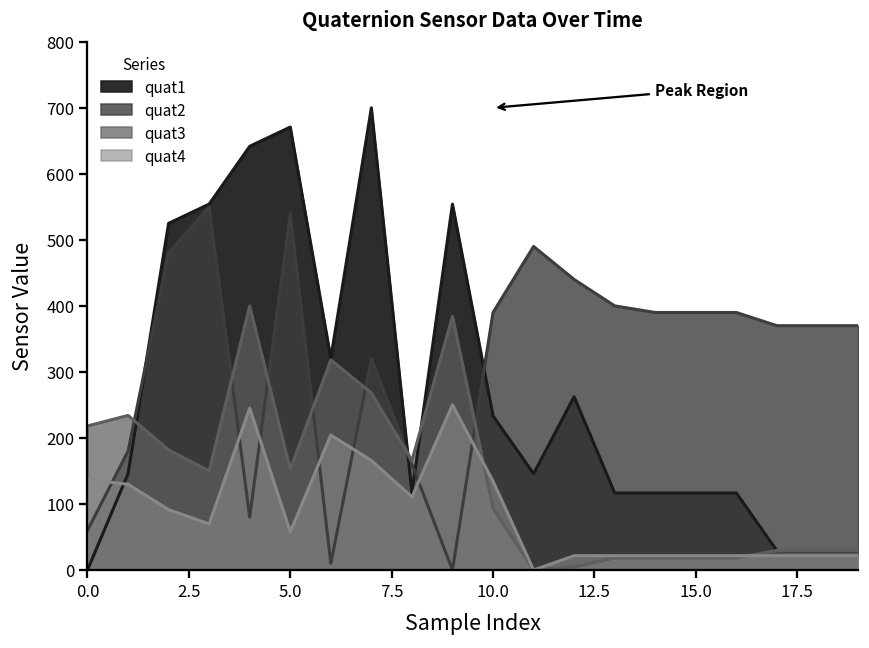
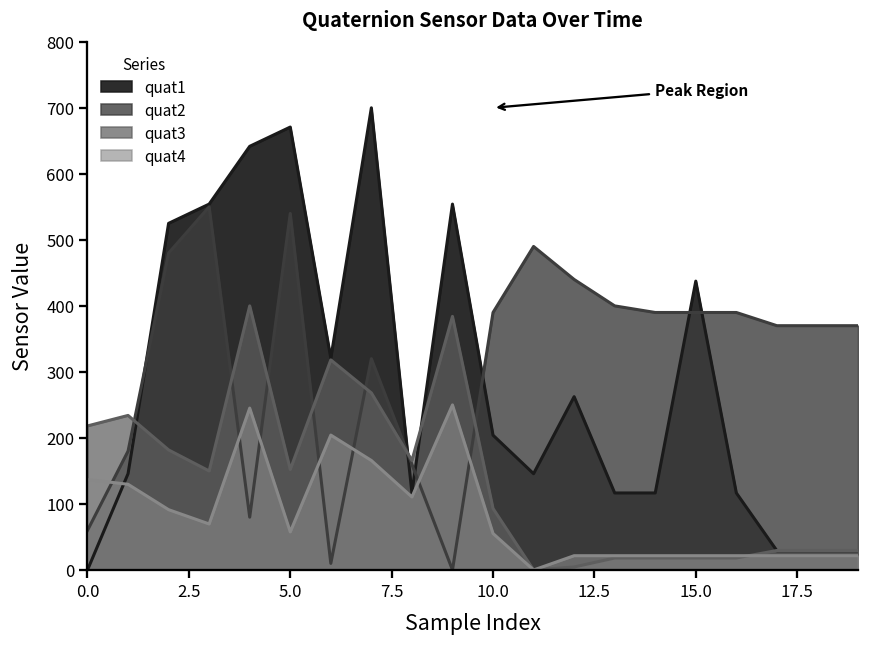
quat1, 10.0: 230 -> 200
quat4, 10.0: 130 -> 60
quat1, 15.0: 120 -> 440
